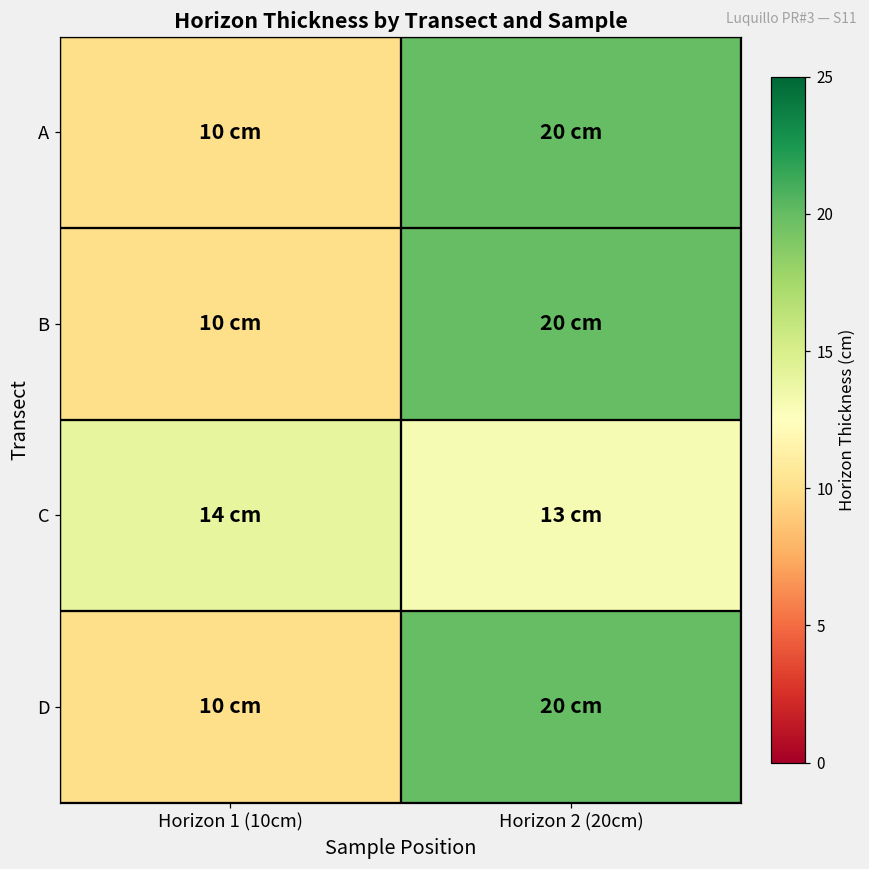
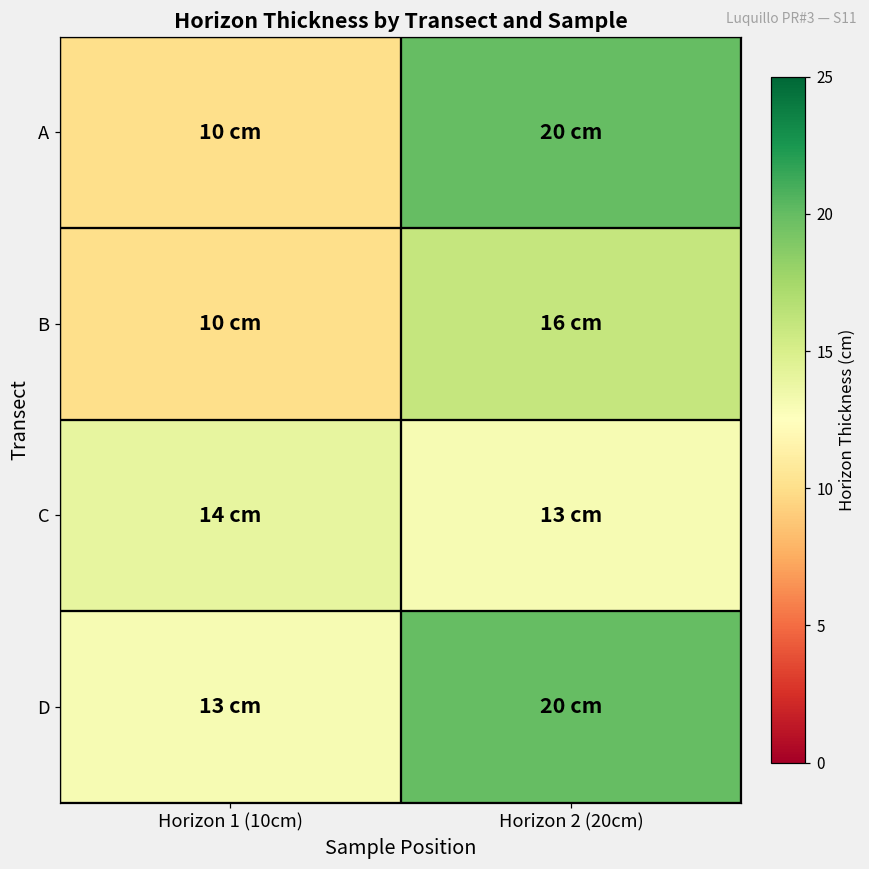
B, Horizon 2 (20cm): 20 -> 16
D, Horizon 1 (10cm): 10 -> 13
